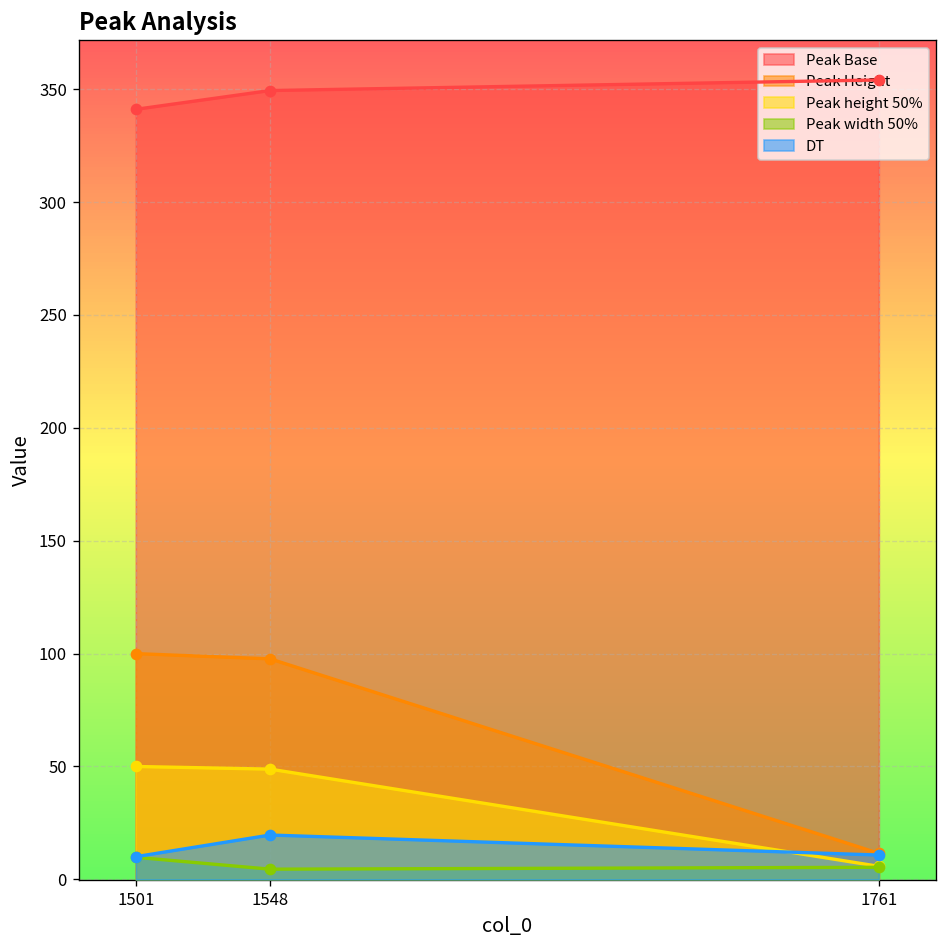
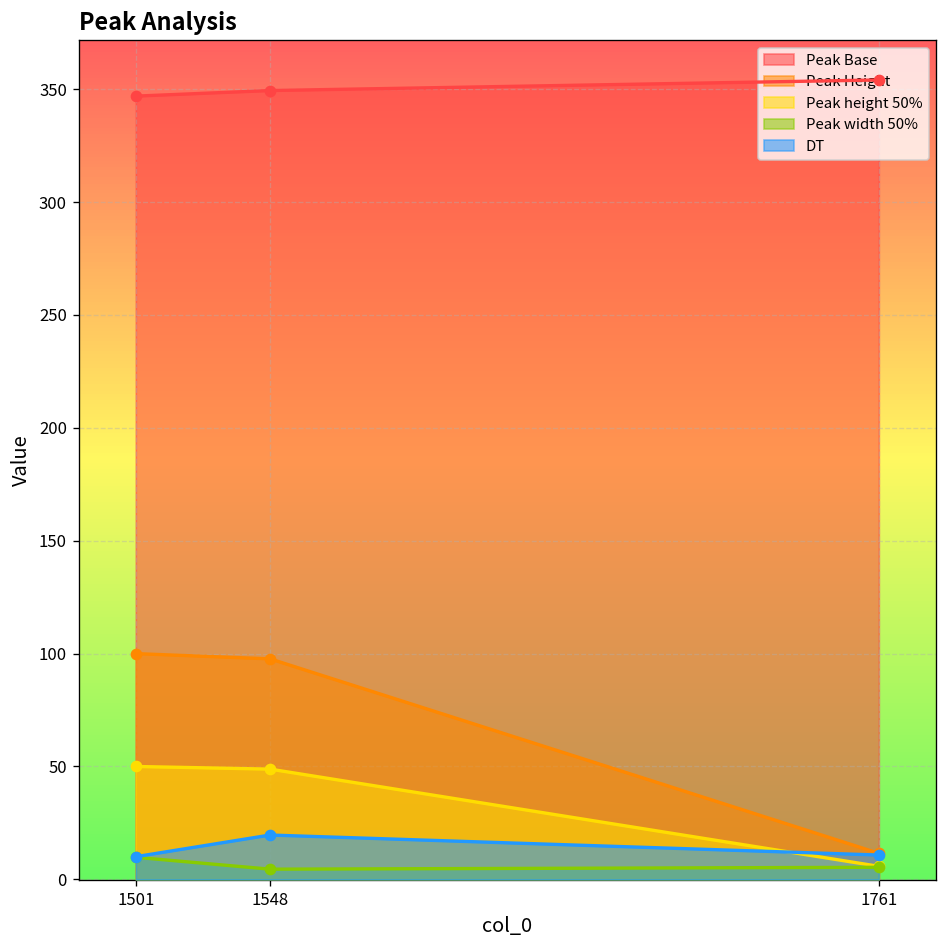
Peak Base, 1501: 341 -> 347
